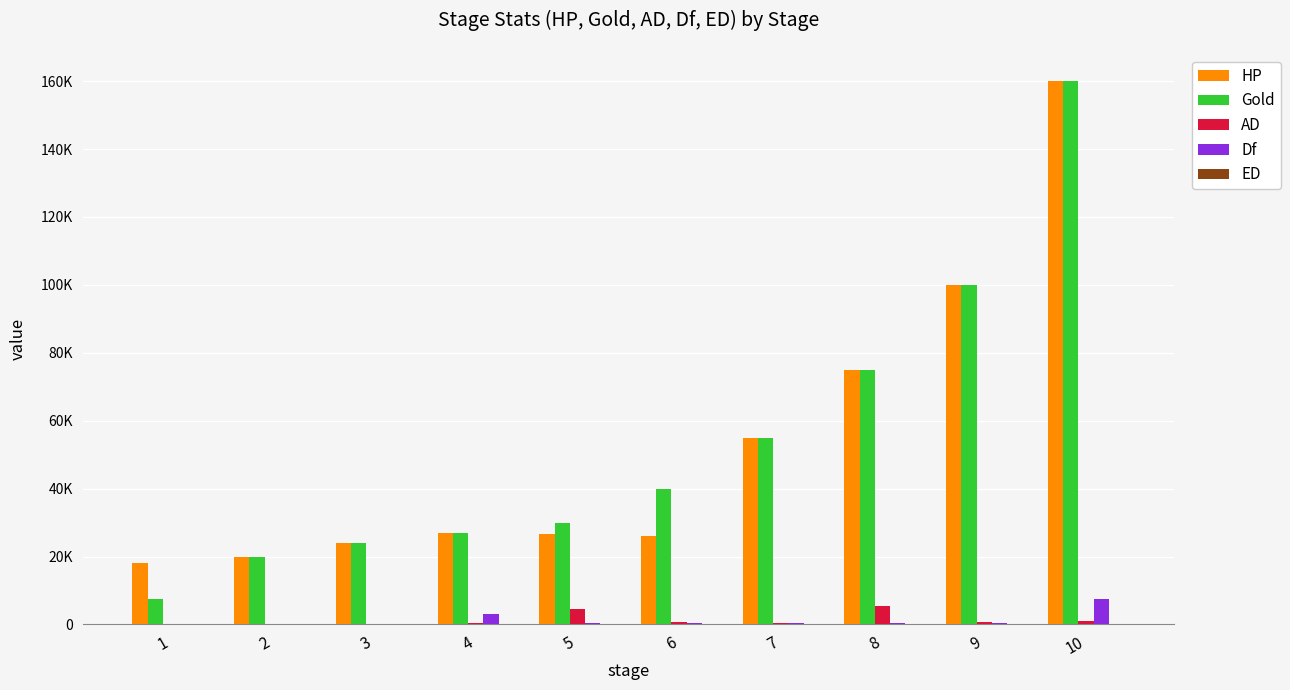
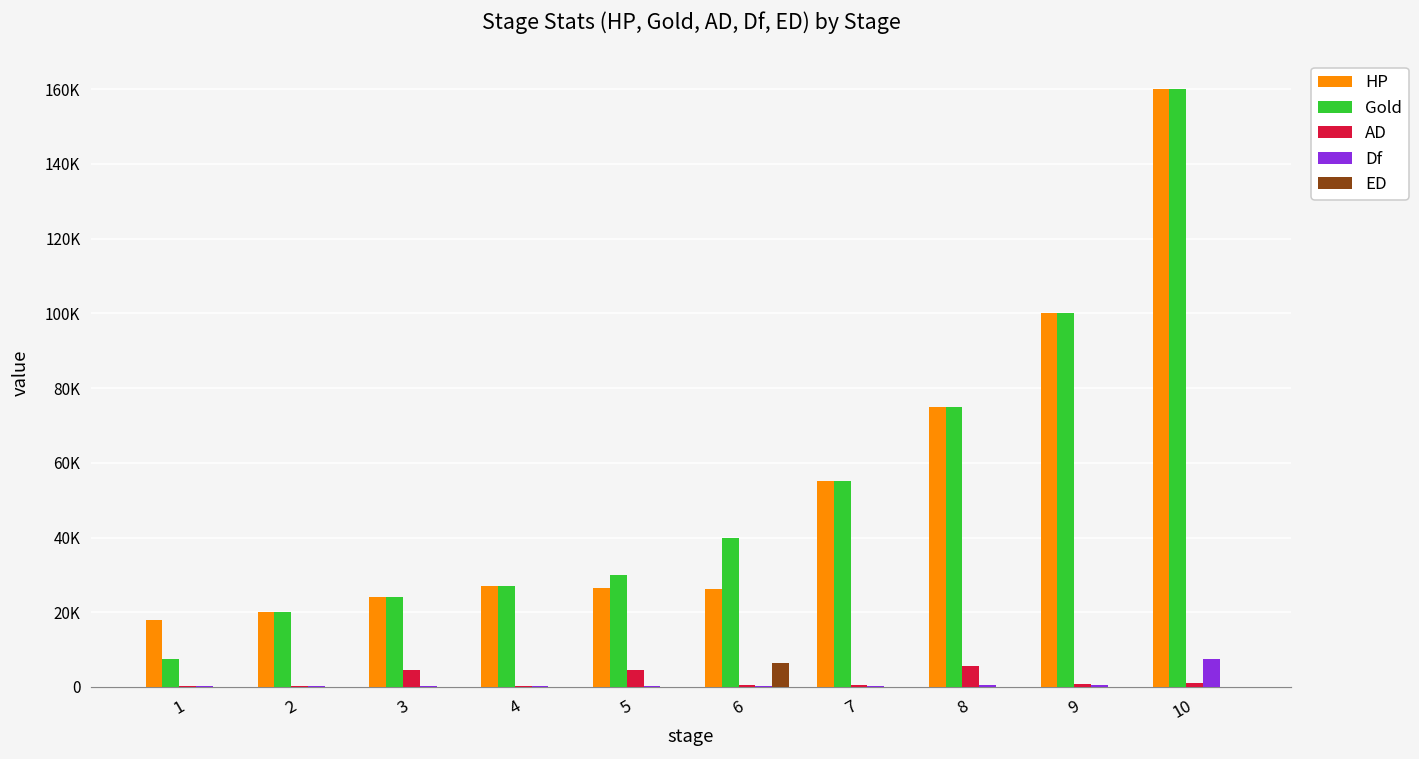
AD, 3: 0 -> 4000
Df, 4: 3000 -> 0
ED, 6: 0 -> 6000
